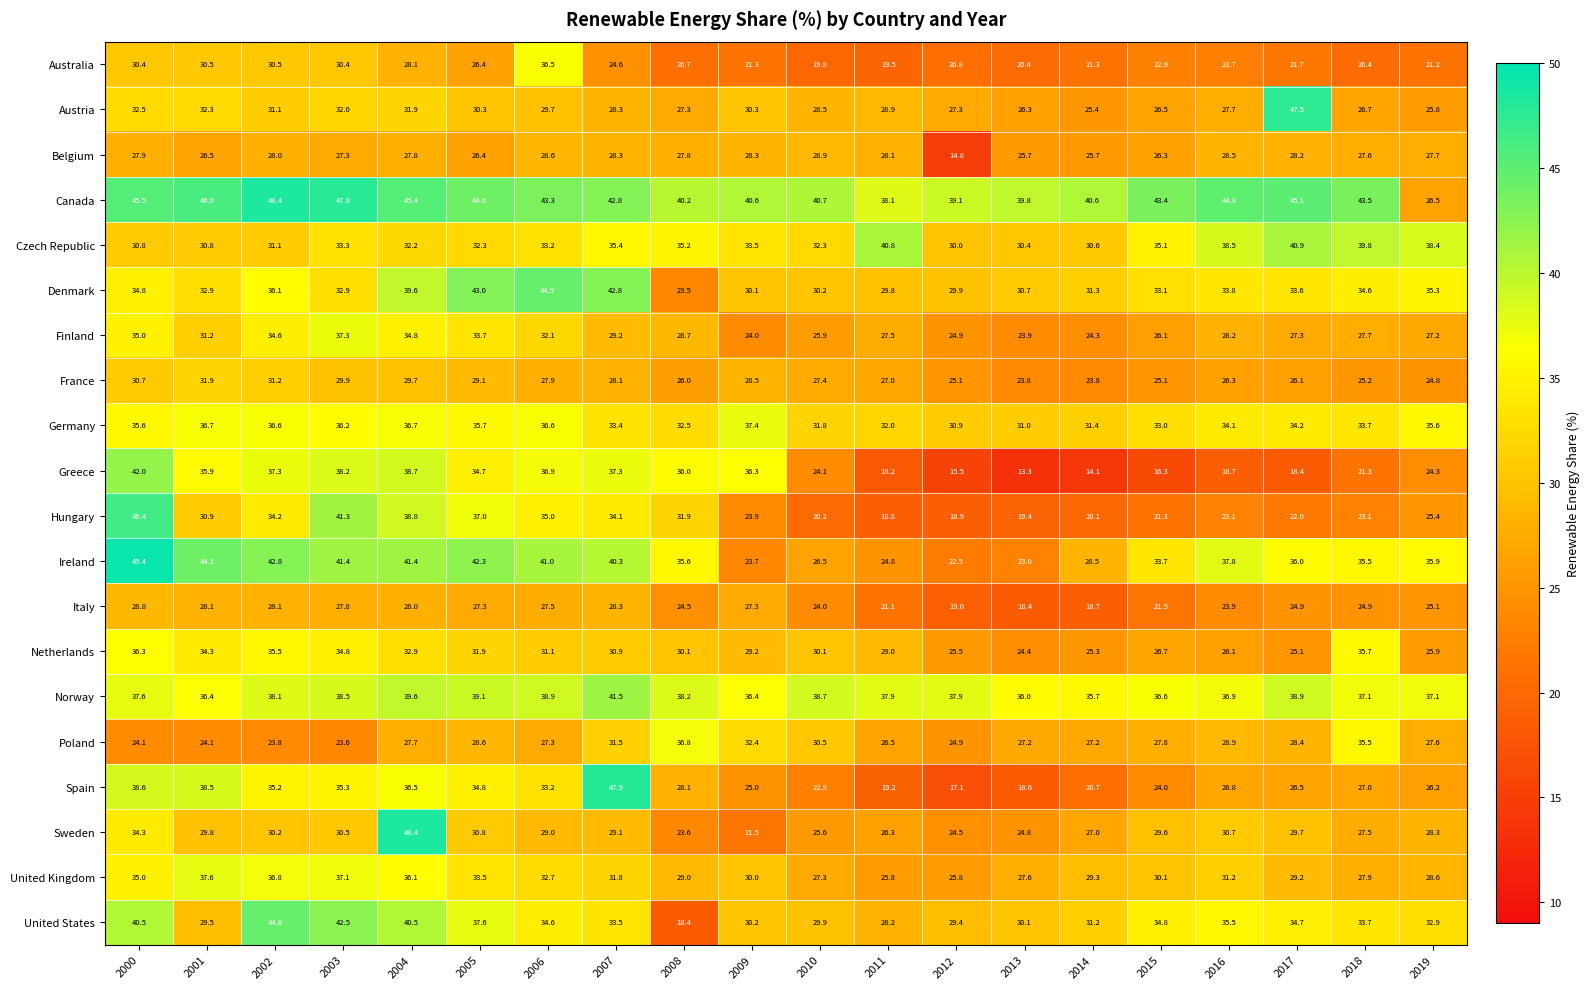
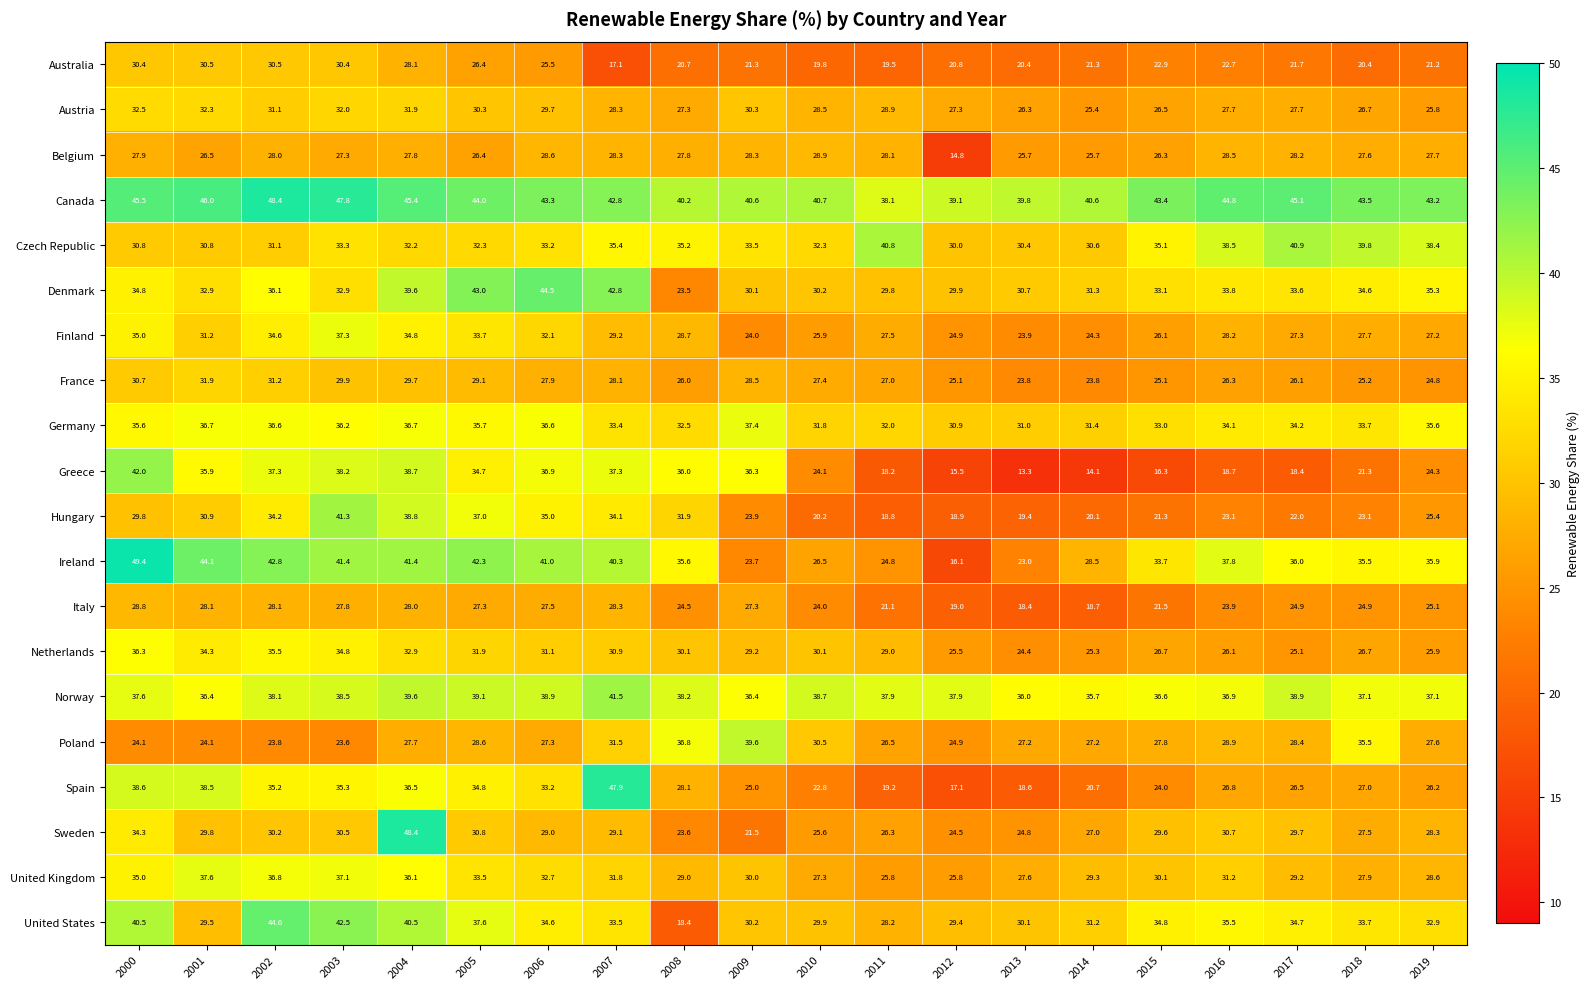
Australia, 2006: 36.5 -> 25.5
Australia, 2007: 24.6 -> 17.1
Austria, 2017: 47.5 -> 27.7
Canada, 2019: 26.5 -> 43.2
Hungary, 2000: 46.4 -> 29.8
Ireland, 2012: 22.5 -> 16.1
Netherlands, 2018: 35.7 -> 26.7
Poland, 2009: 32.4 -> 39.6
